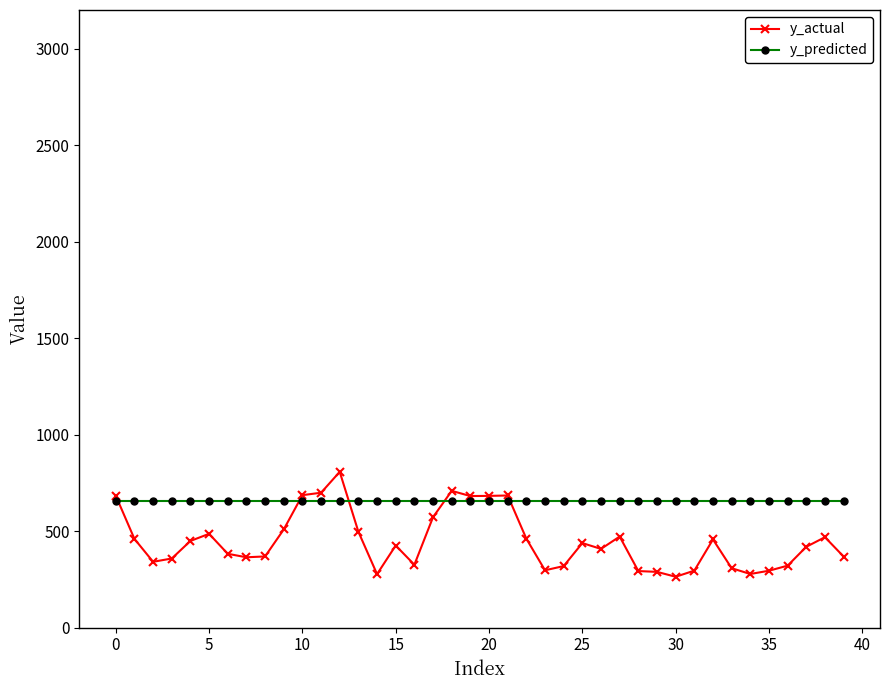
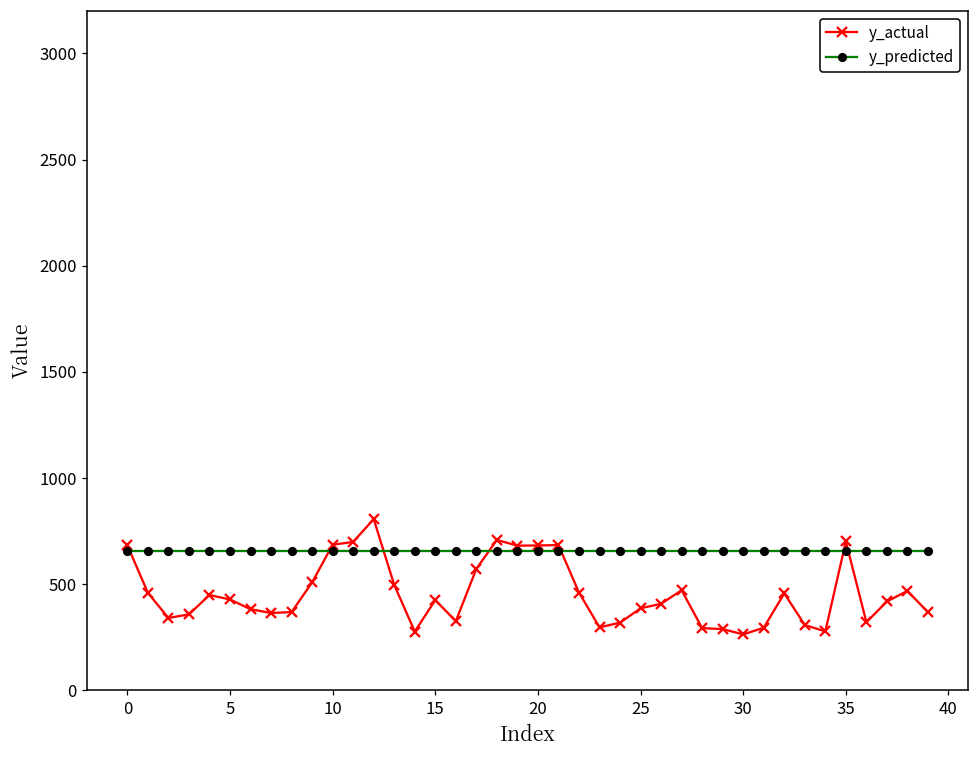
y_actual, 5: 490 -> 430
y_actual, 25: 440 -> 390
y_actual, 35: 290 -> 700
